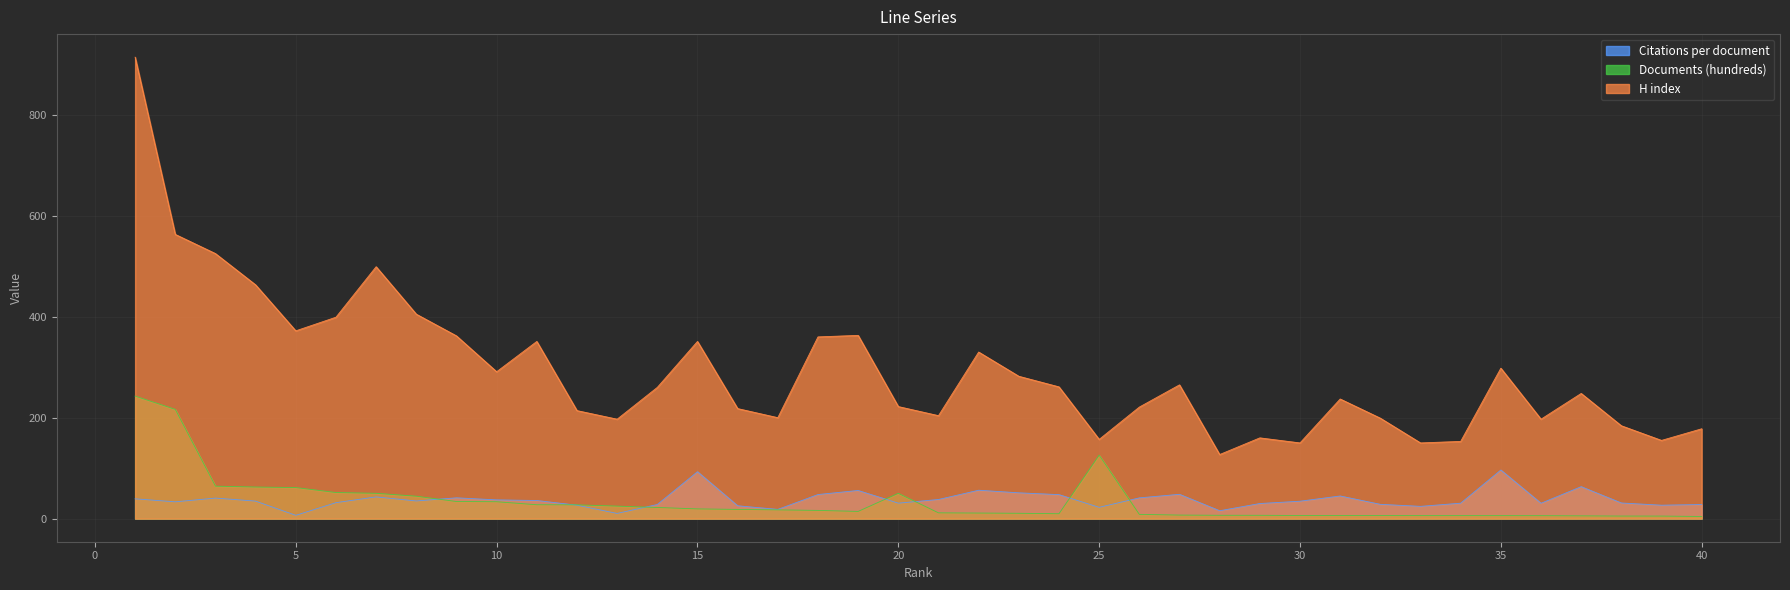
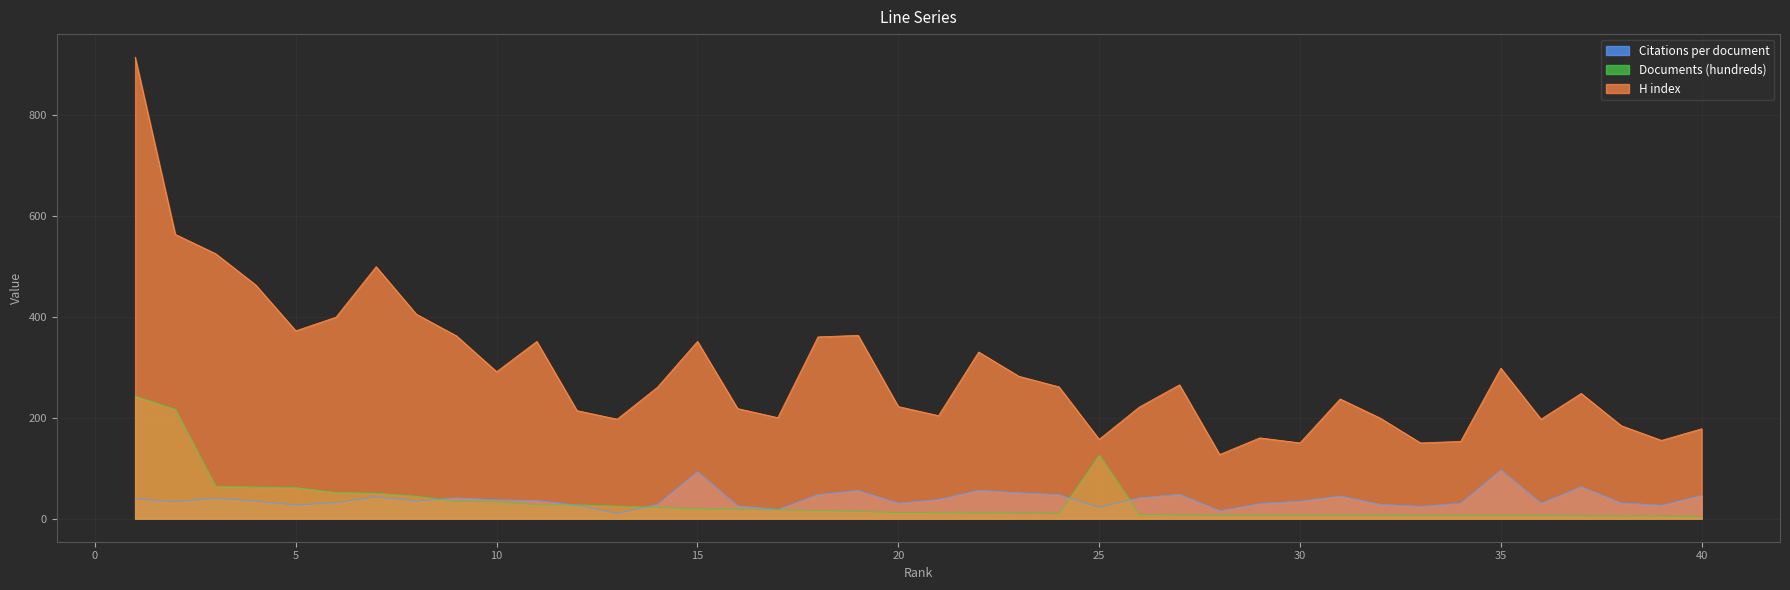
Citations per document, 5: 10 -> 30
Documents (hundreds), 20: 50 -> 10
Citations per document, 40: 30 -> 50
